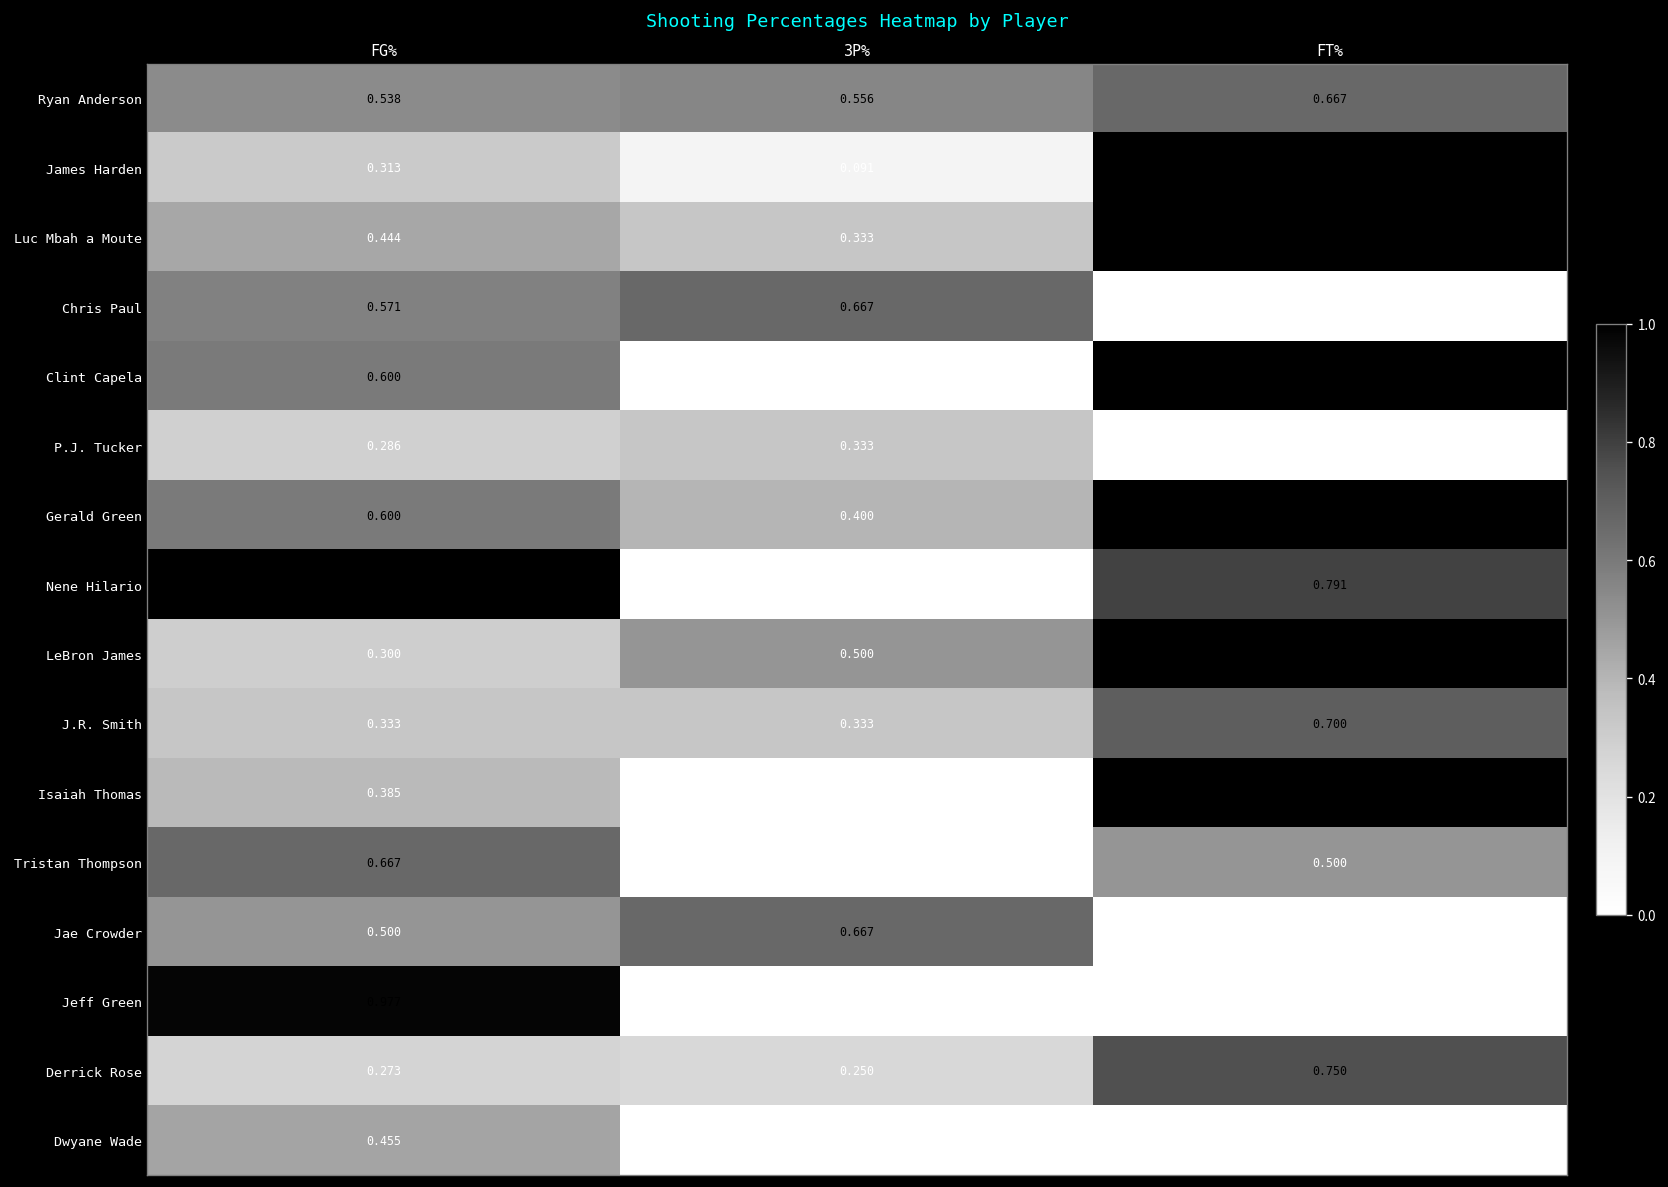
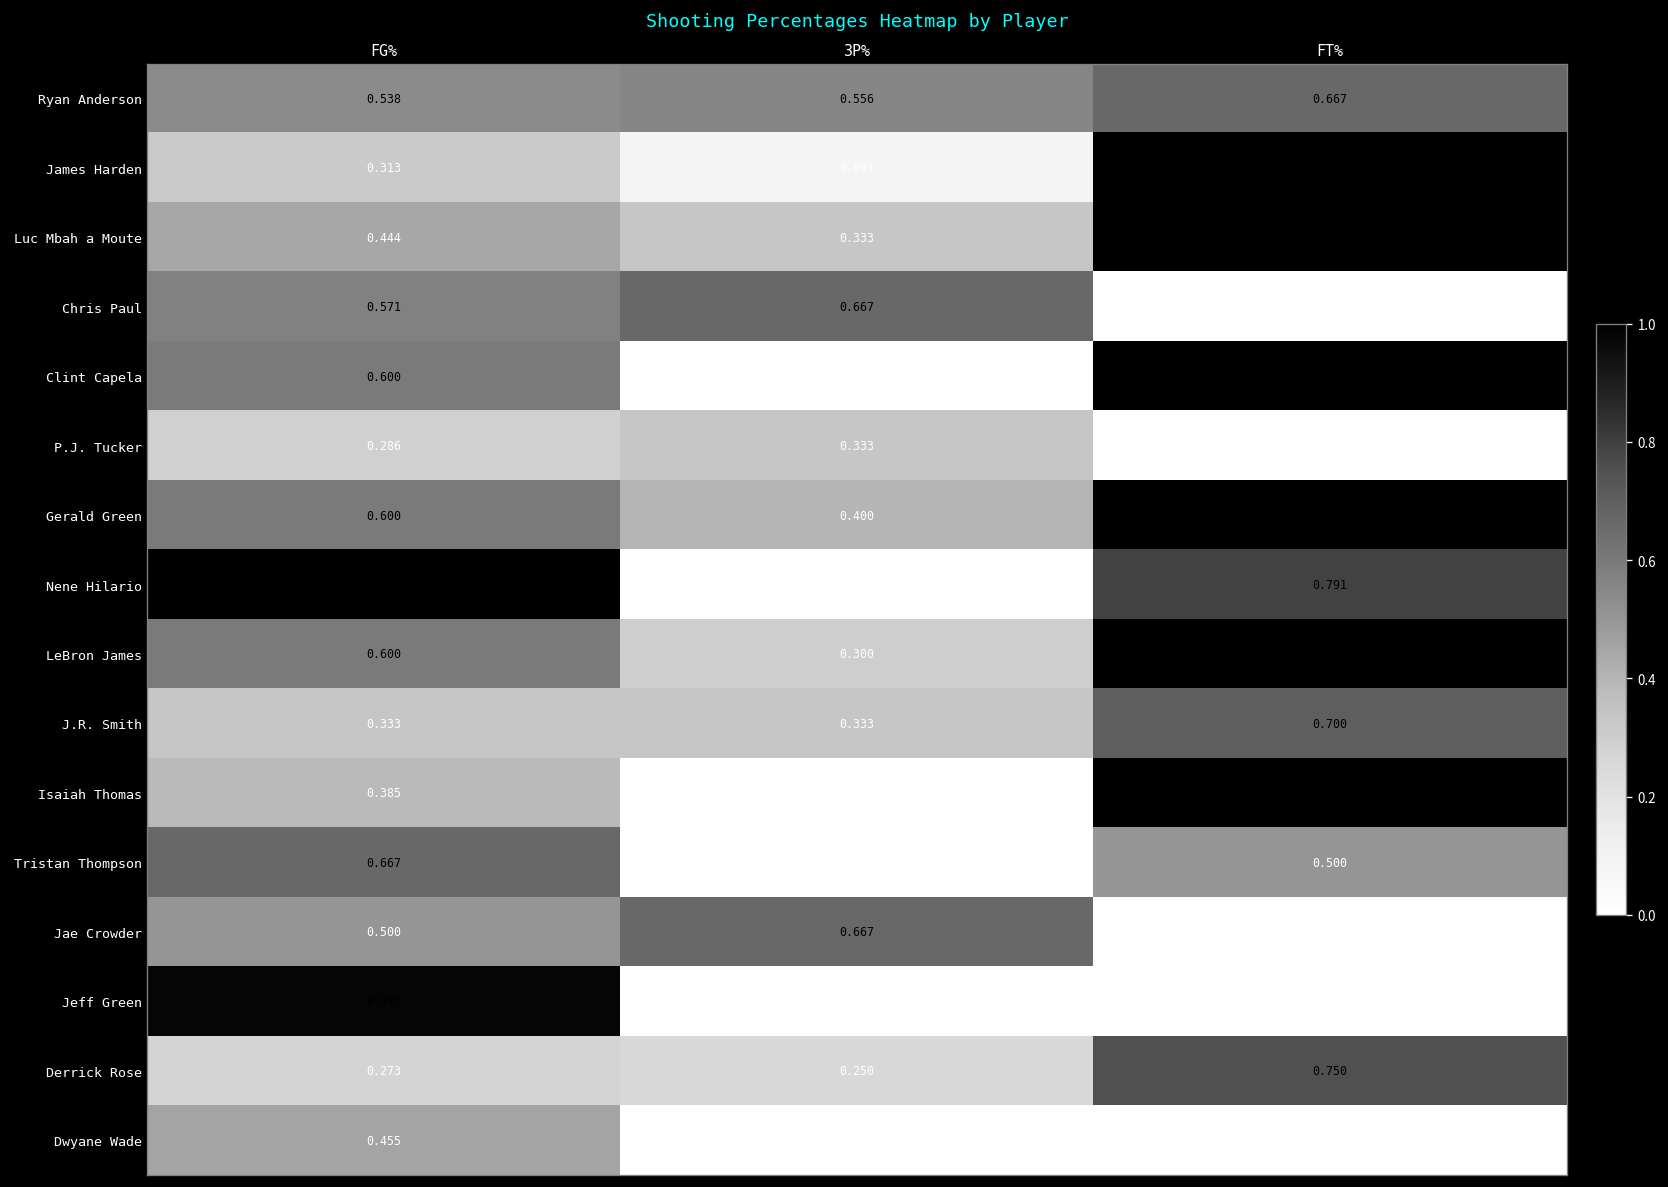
LeBron James, FG%: 0.300 -> 0.600
LeBron James, 3P%: 0.500 -> 0.300
